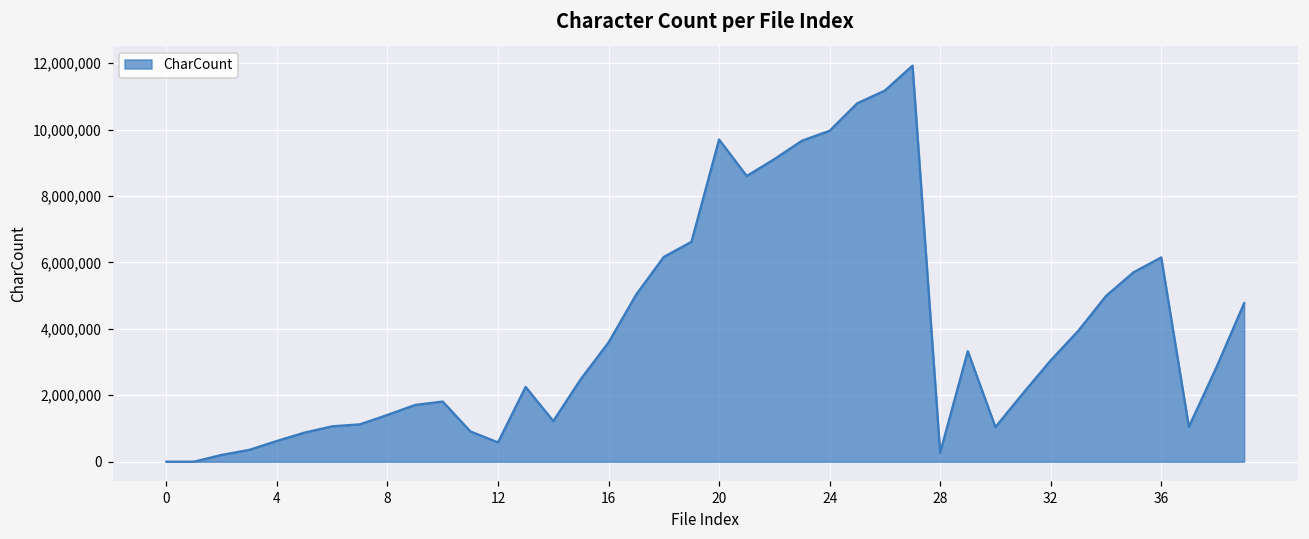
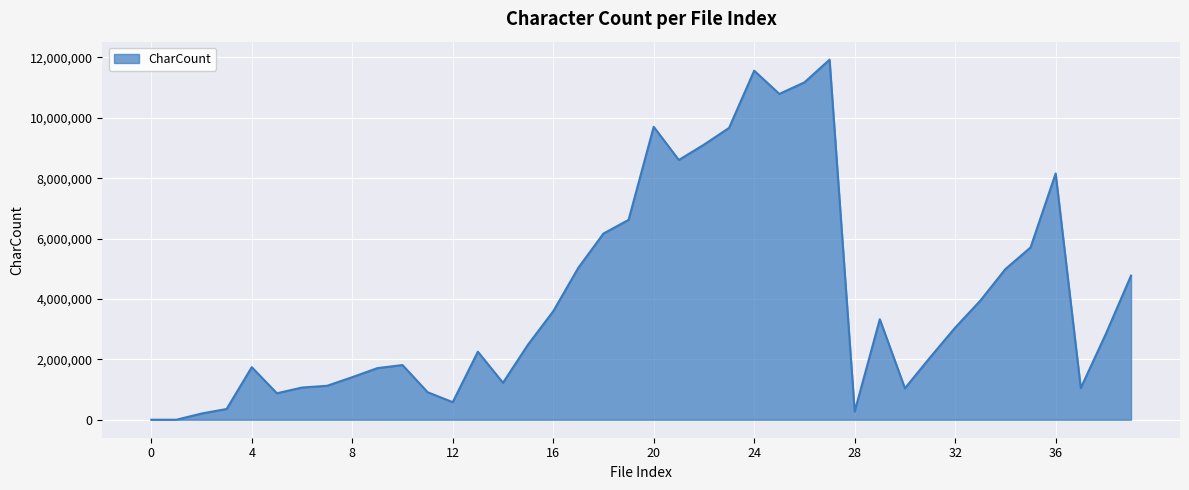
4: 600,000 -> 1,700,000
24: 10,000,000 -> 11,600,000
36: 6,200,000 -> 8,200,000
